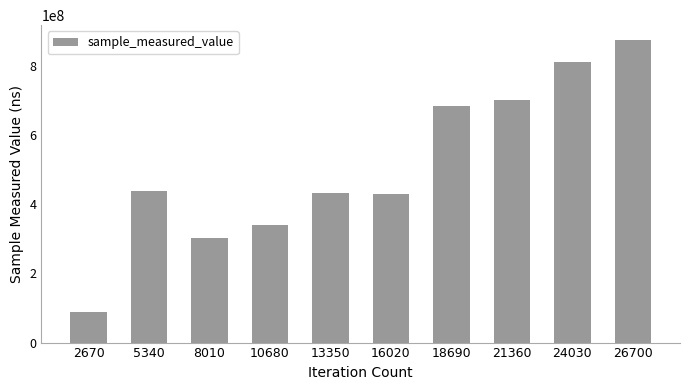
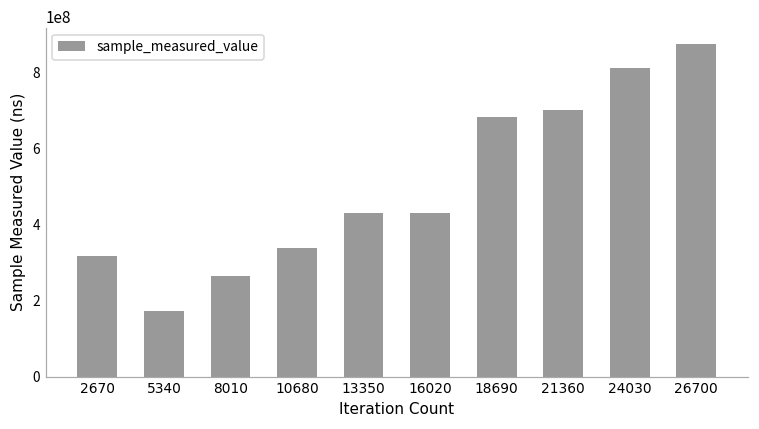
2670: 90000000 -> 320000000
5340: 440000000 -> 170000000
8010: 300000000 -> 270000000
